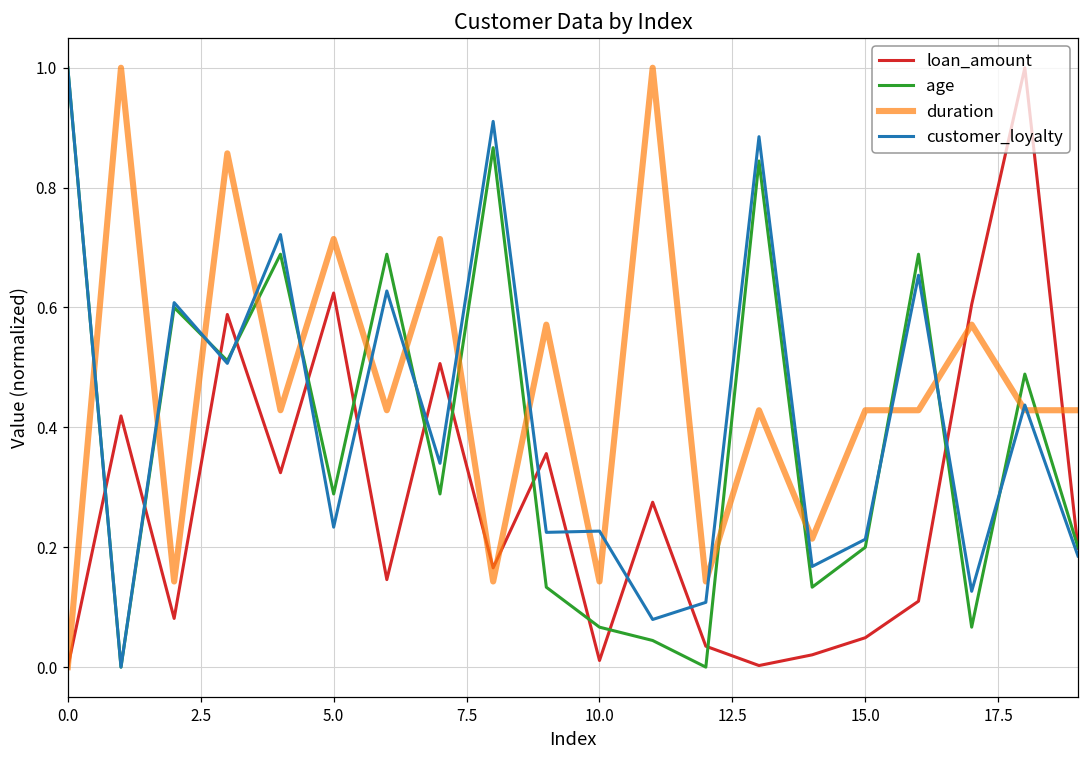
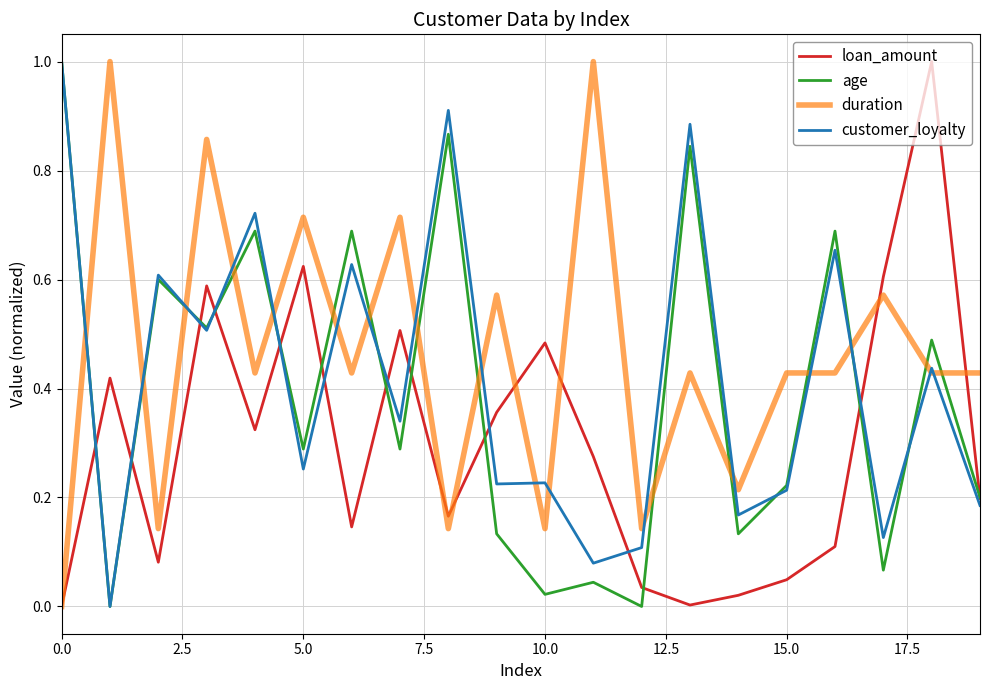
customer_loyalty, 5.0: 0.23 -> 0.25
loan_amount, 10.0: 0.01 -> 0.48
age, 10.0: 0.07 -> 0.02
age, 15.0: 0.20 -> 0.22
